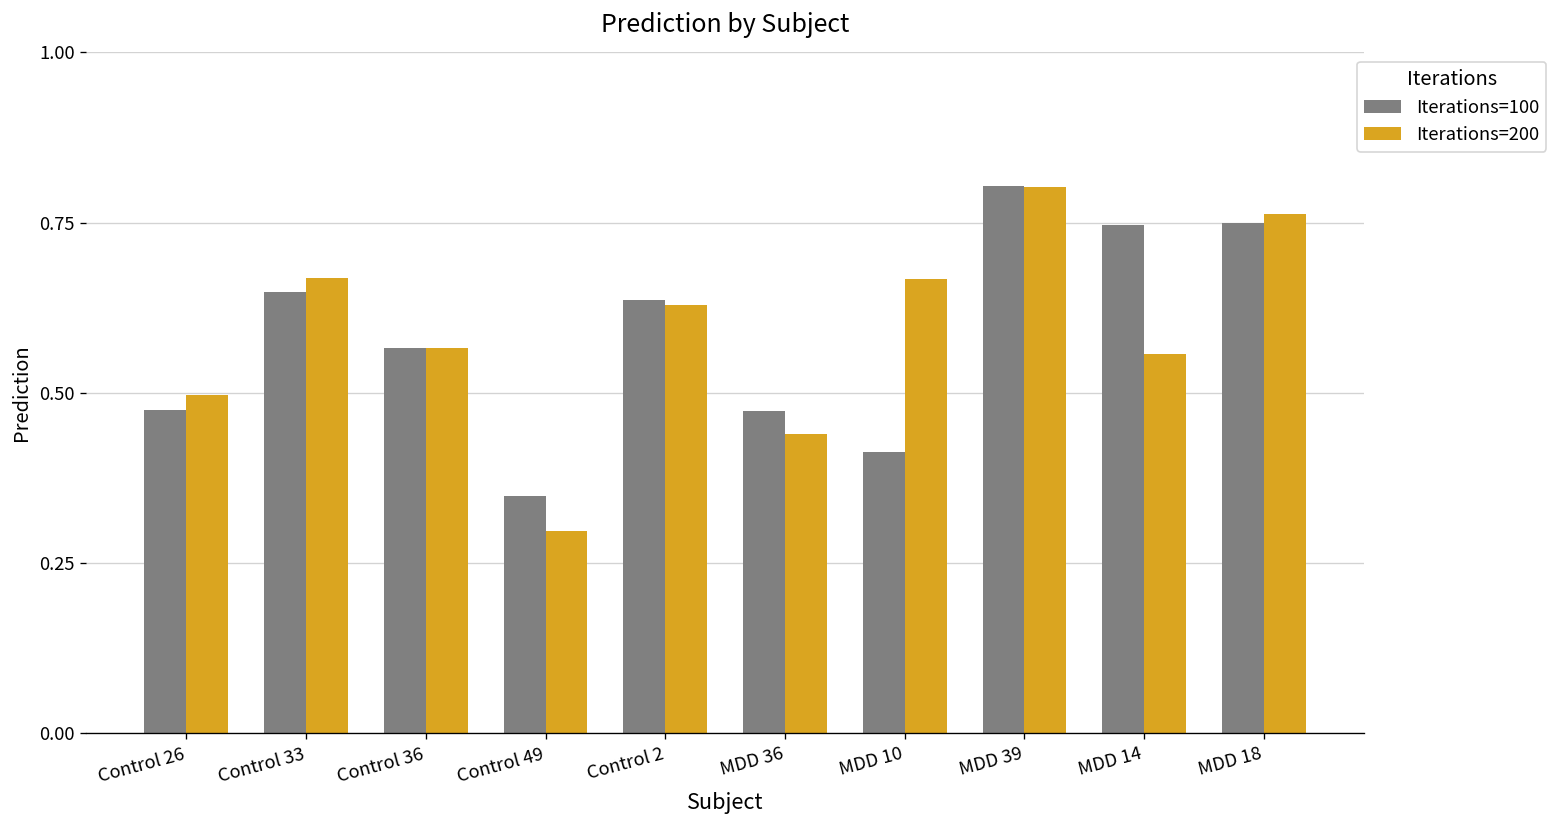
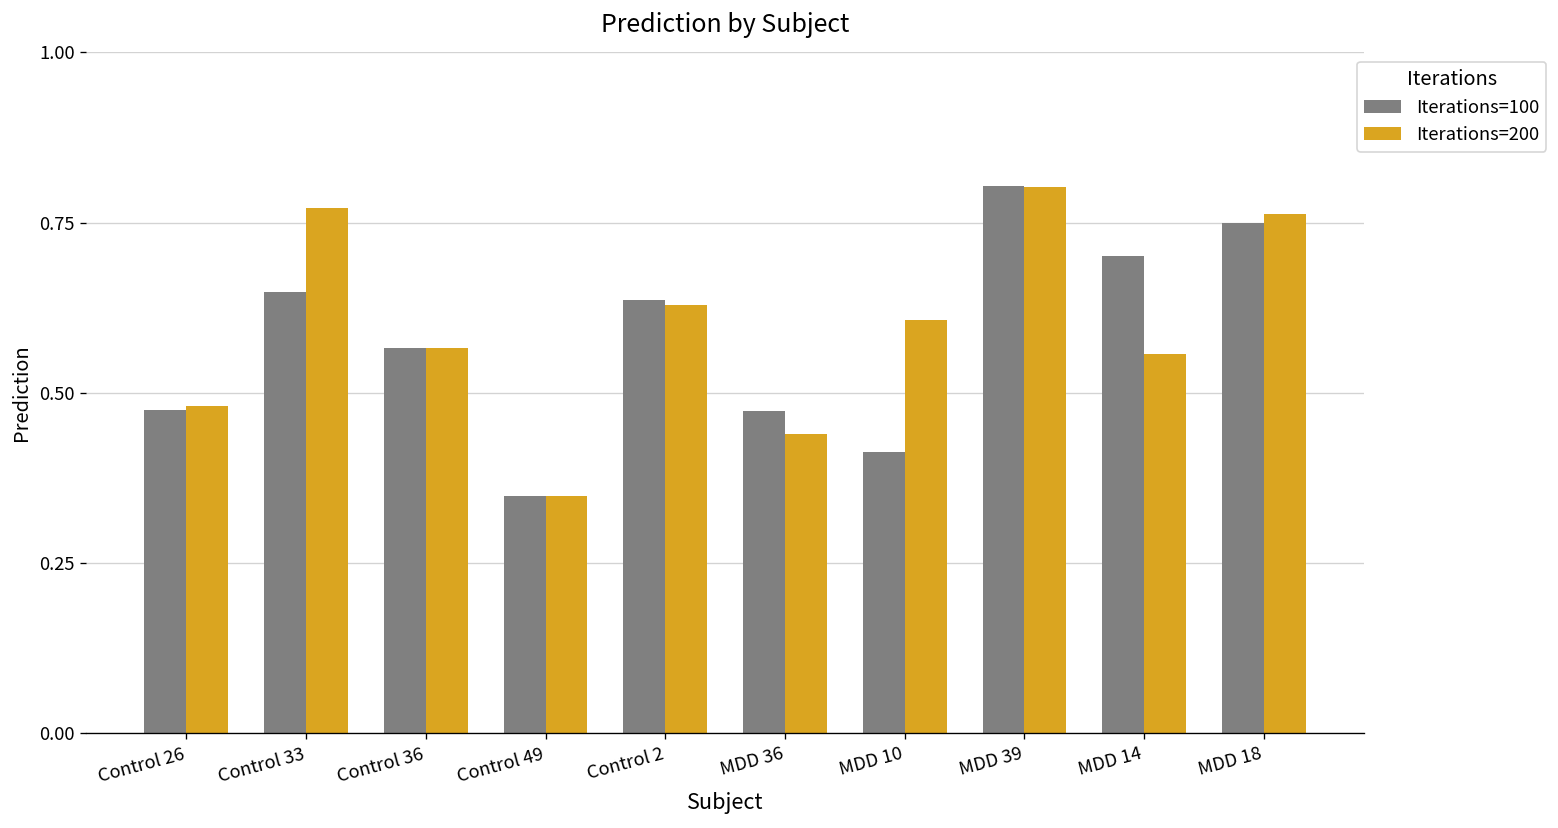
Iterations=200, Control 26: 0.50 -> 0.48
Iterations=200, Control 33: 0.67 -> 0.77
Iterations=200, Control 49: 0.30 -> 0.35
Iterations=200, MDD 10: 0.67 -> 0.61
Iterations=100, MDD 14: 0.75 -> 0.70
